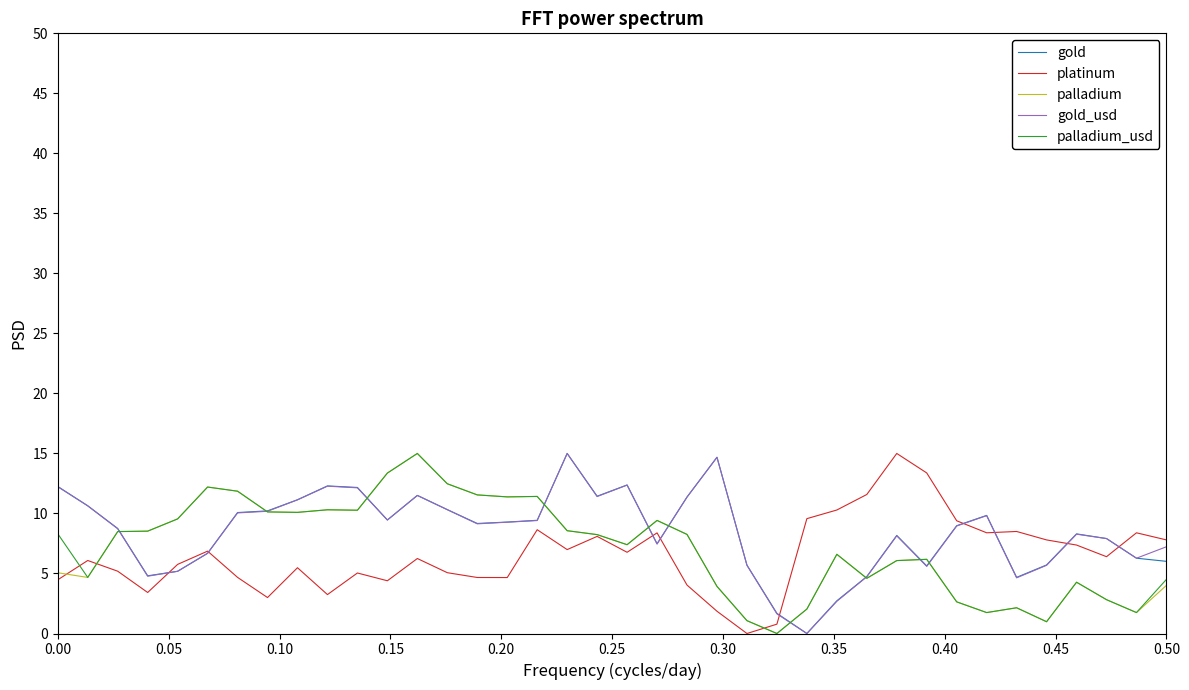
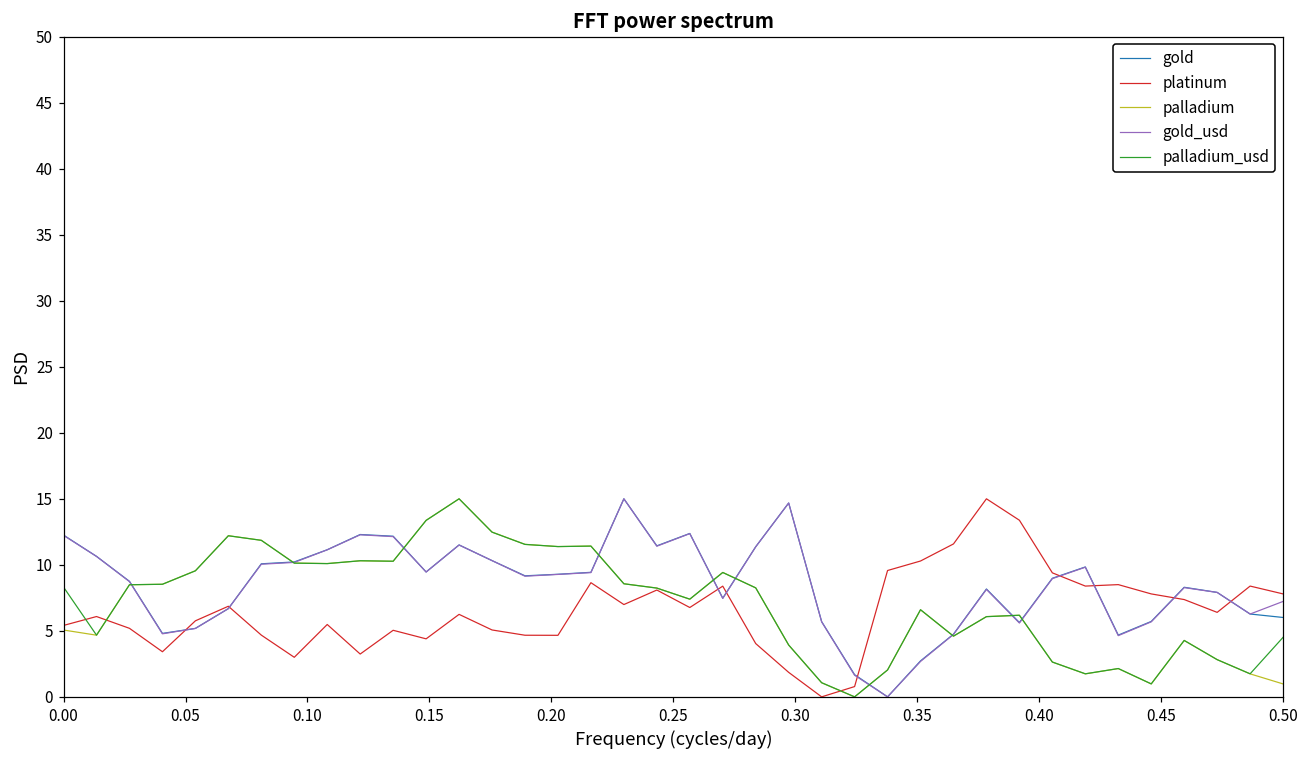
platinum, 0.00: 4.5 -> 5.4
palladium, 0.50: 4.0 -> 1.0
